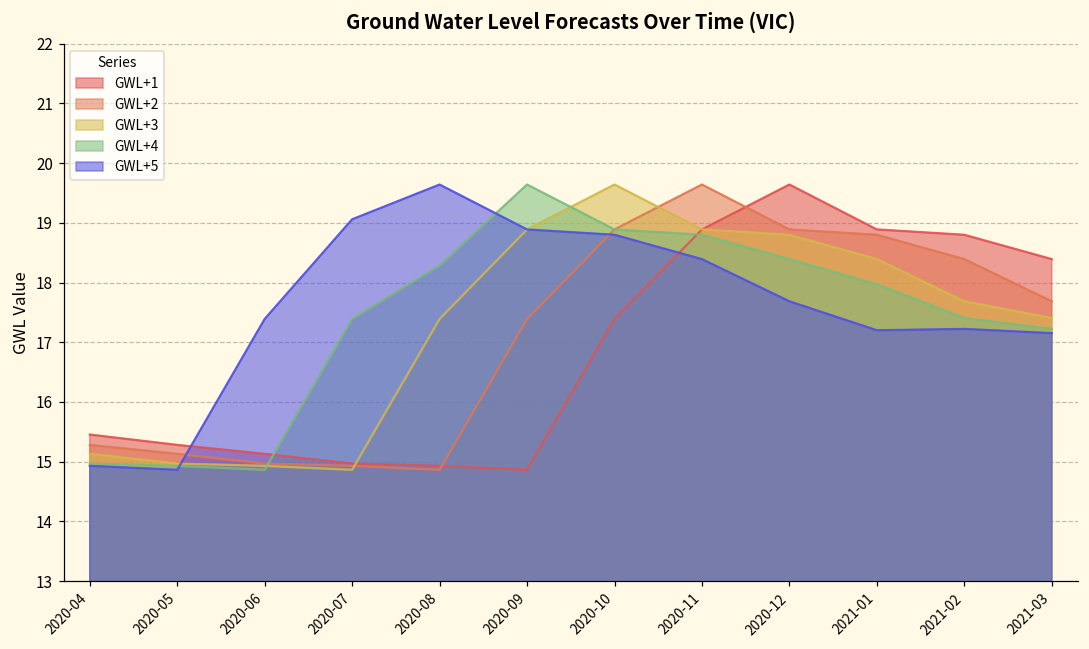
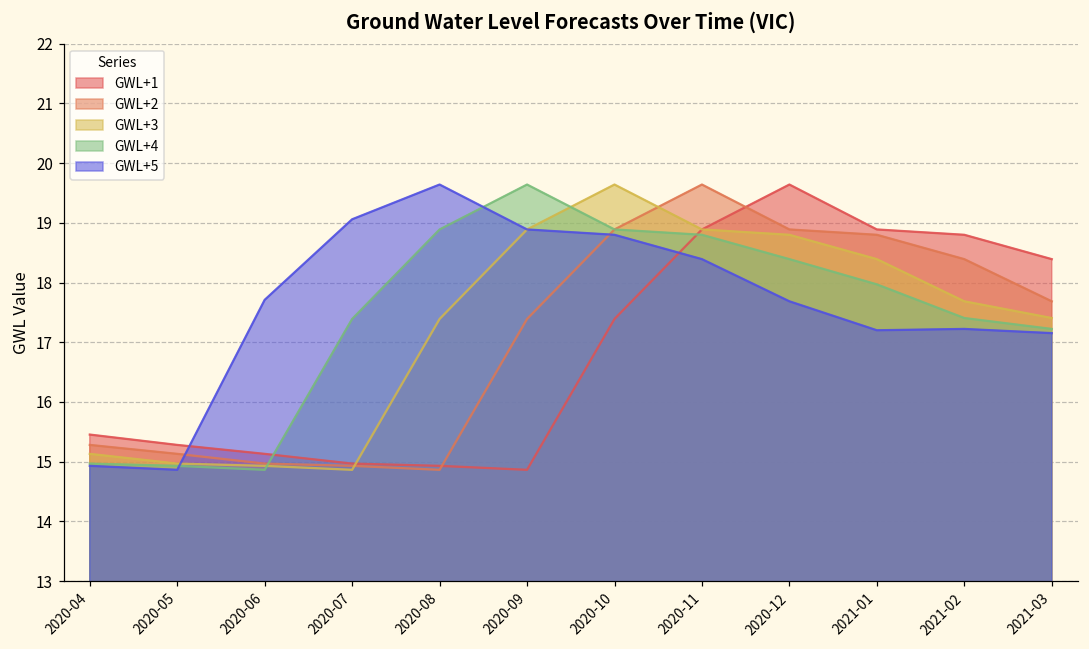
GWL+5, 2020-06: 17.4 -> 17.7
GWL+4, 2020-08: 18.3 -> 18.9
